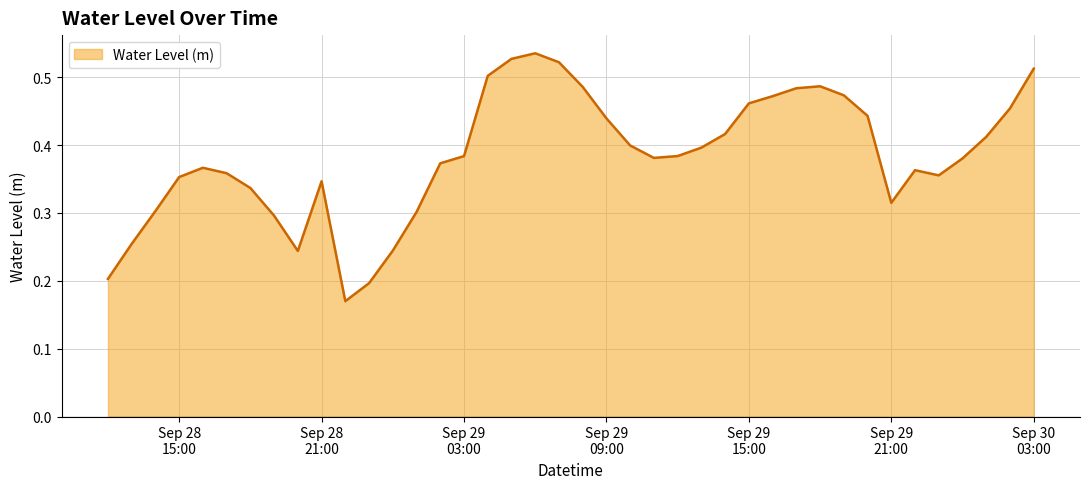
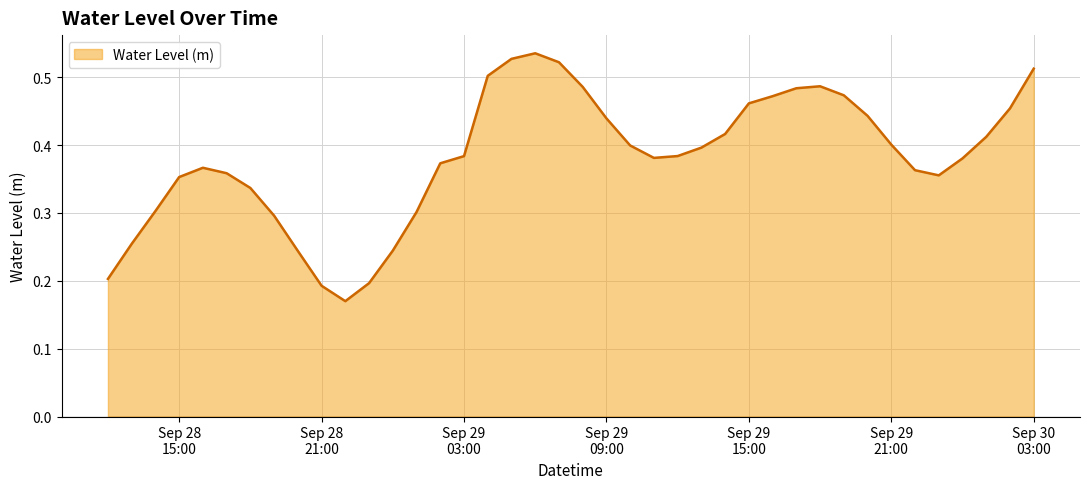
Sep 28 21:00: 0.35 -> 0.19
Sep 29 21:00: 0.31 -> 0.40
